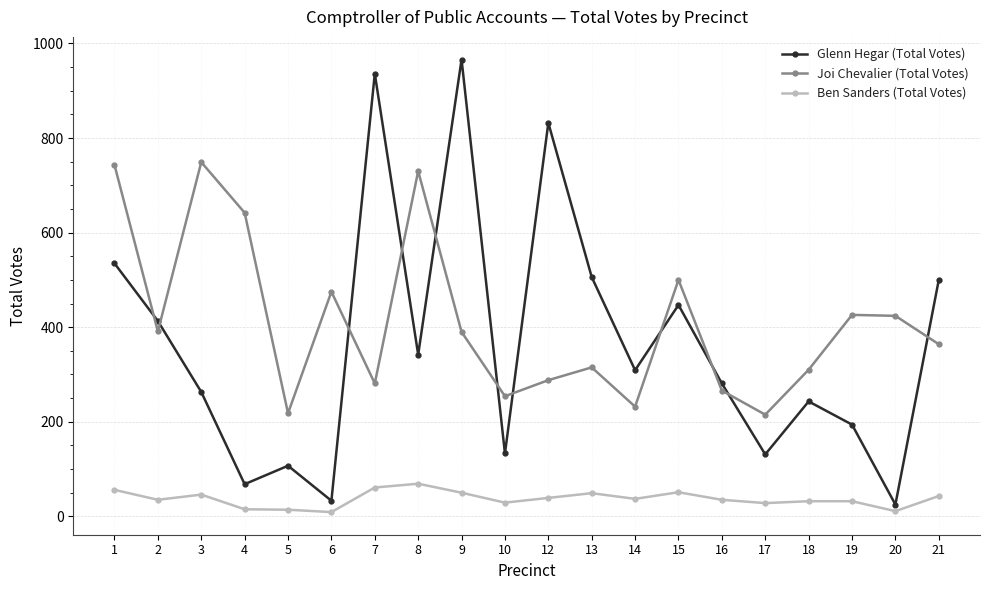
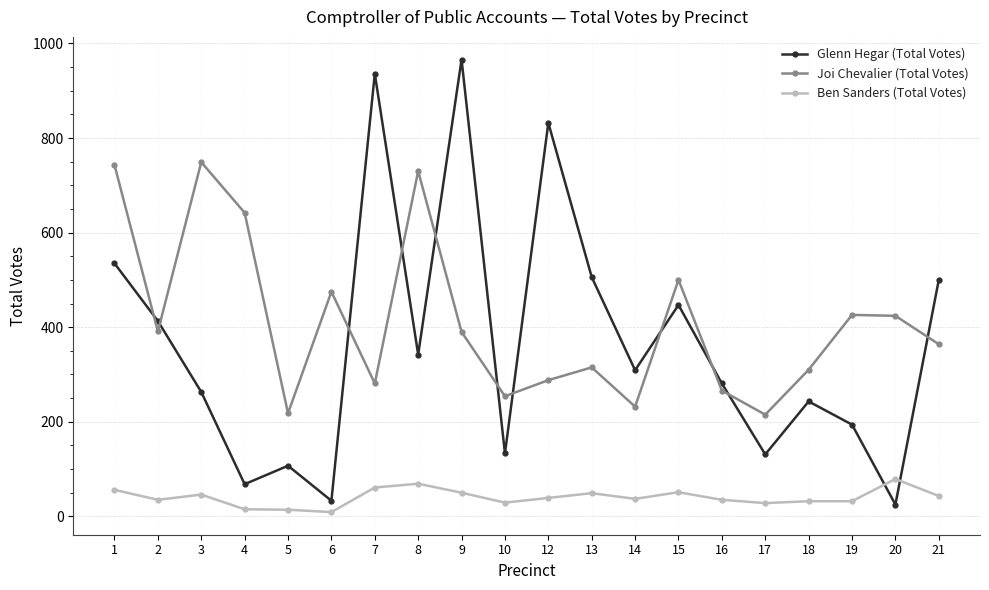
Ben Sanders (Total Votes), 20: 10 -> 80
